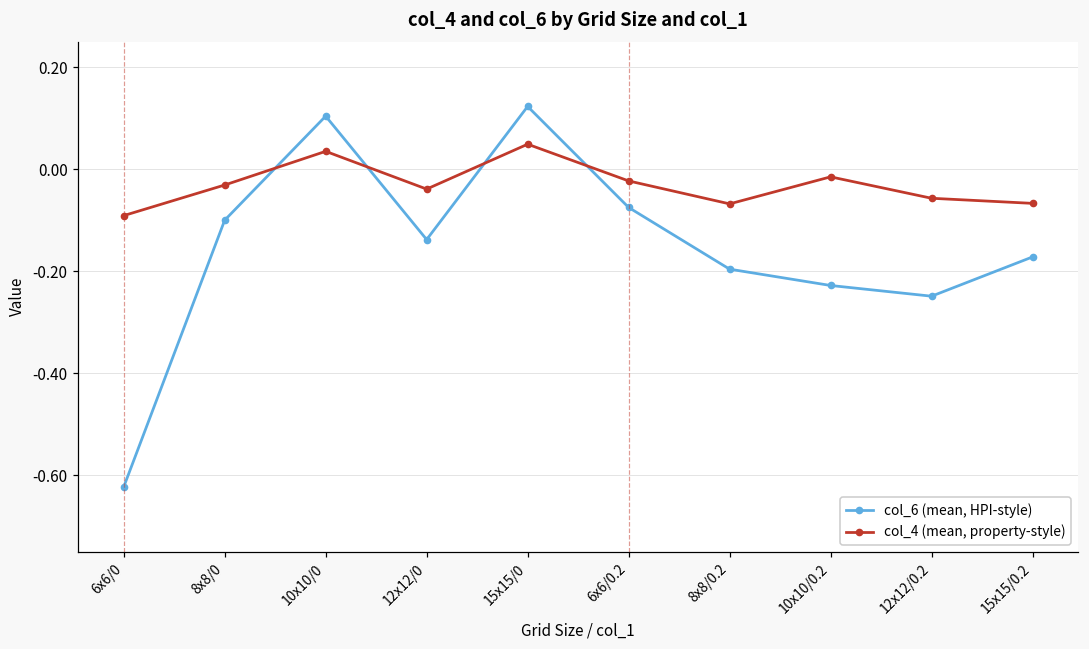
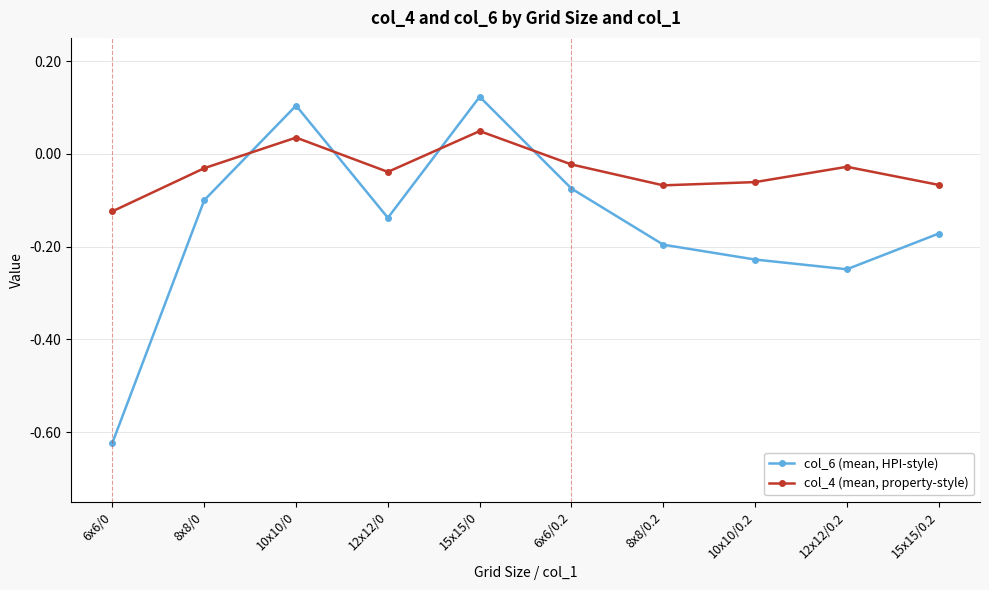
col_4 (mean, property-style), 6x6/0: -0.09 -> -0.12
col_4 (mean, property-style), 10x10/0.2: -0.02 -> -0.06
col_4 (mean, property-style), 12x12/0.2: -0.06 -> -0.03
